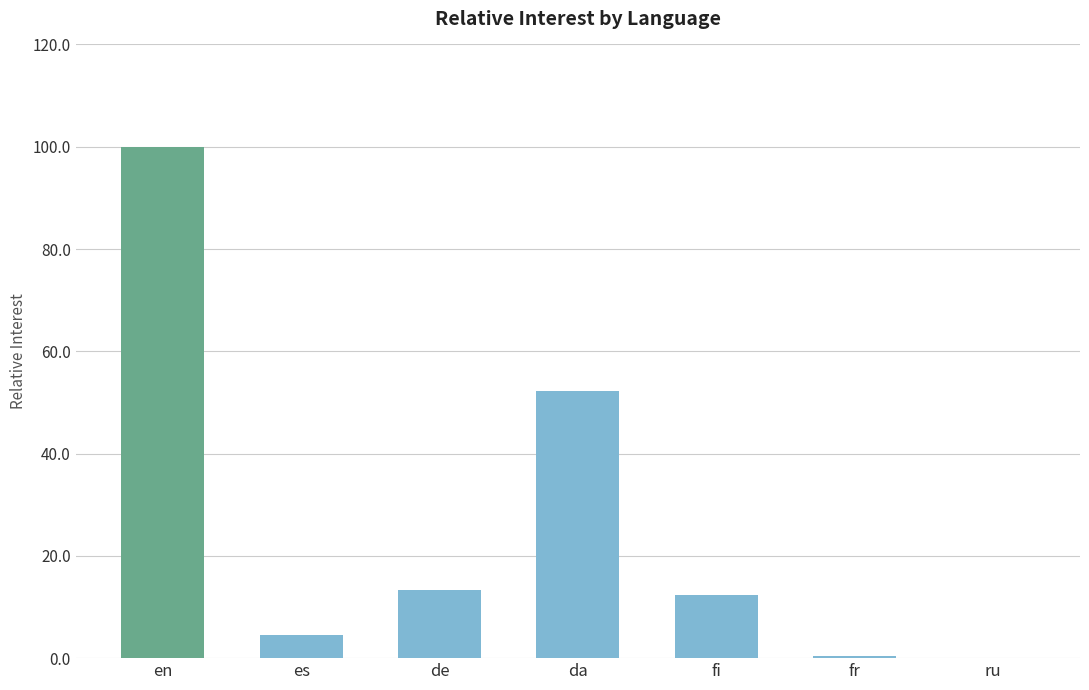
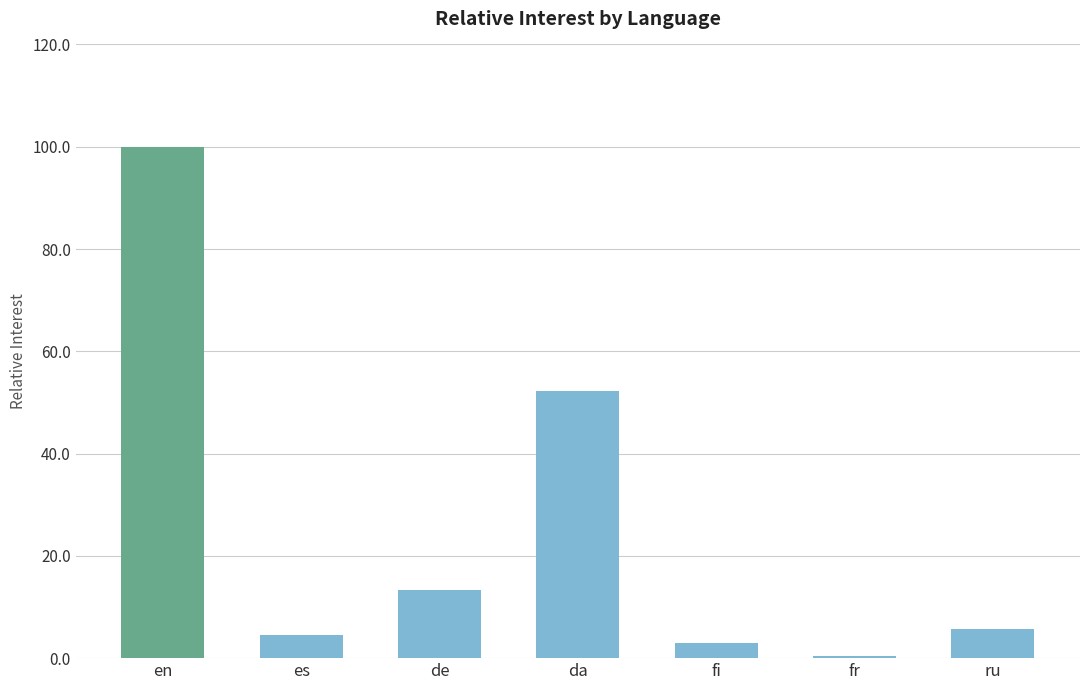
fi: 12 -> 3
ru: 0 -> 6
